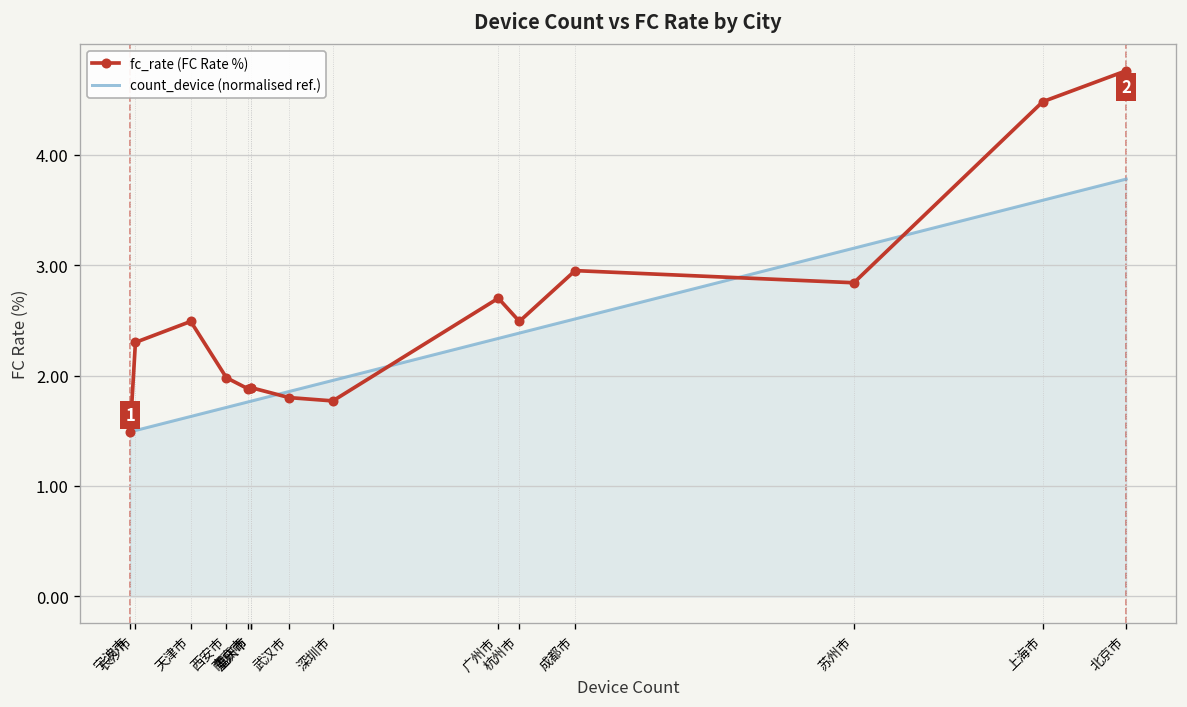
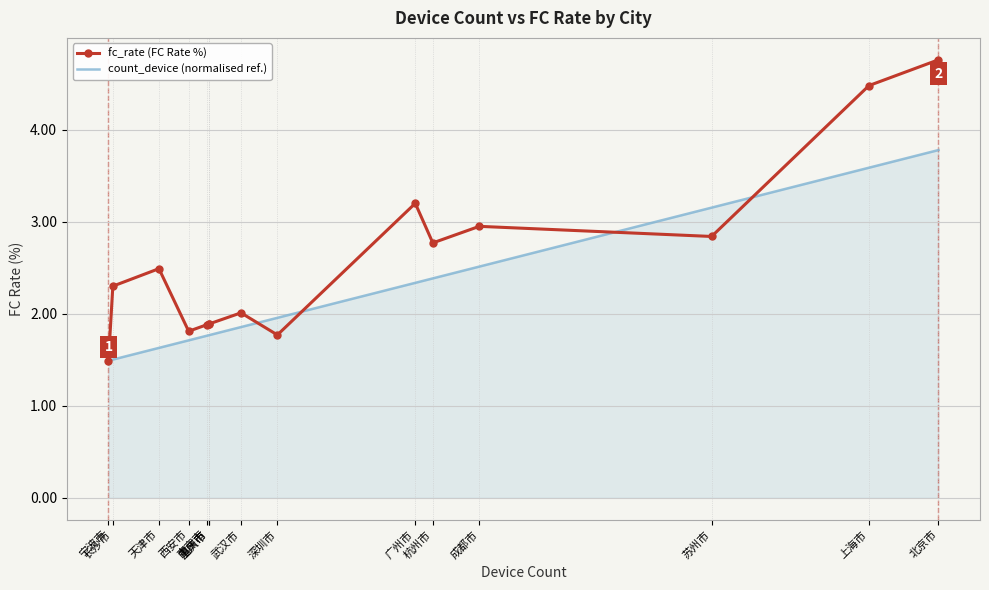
fc_rate (FC Rate %), 西安市: 2.0 -> 1.8
fc_rate (FC Rate %), 武汉市: 1.8 -> 2.0
fc_rate (FC Rate %), 广州市: 2.7 -> 3.2
fc_rate (FC Rate %), 杭州市: 2.5 -> 2.8
